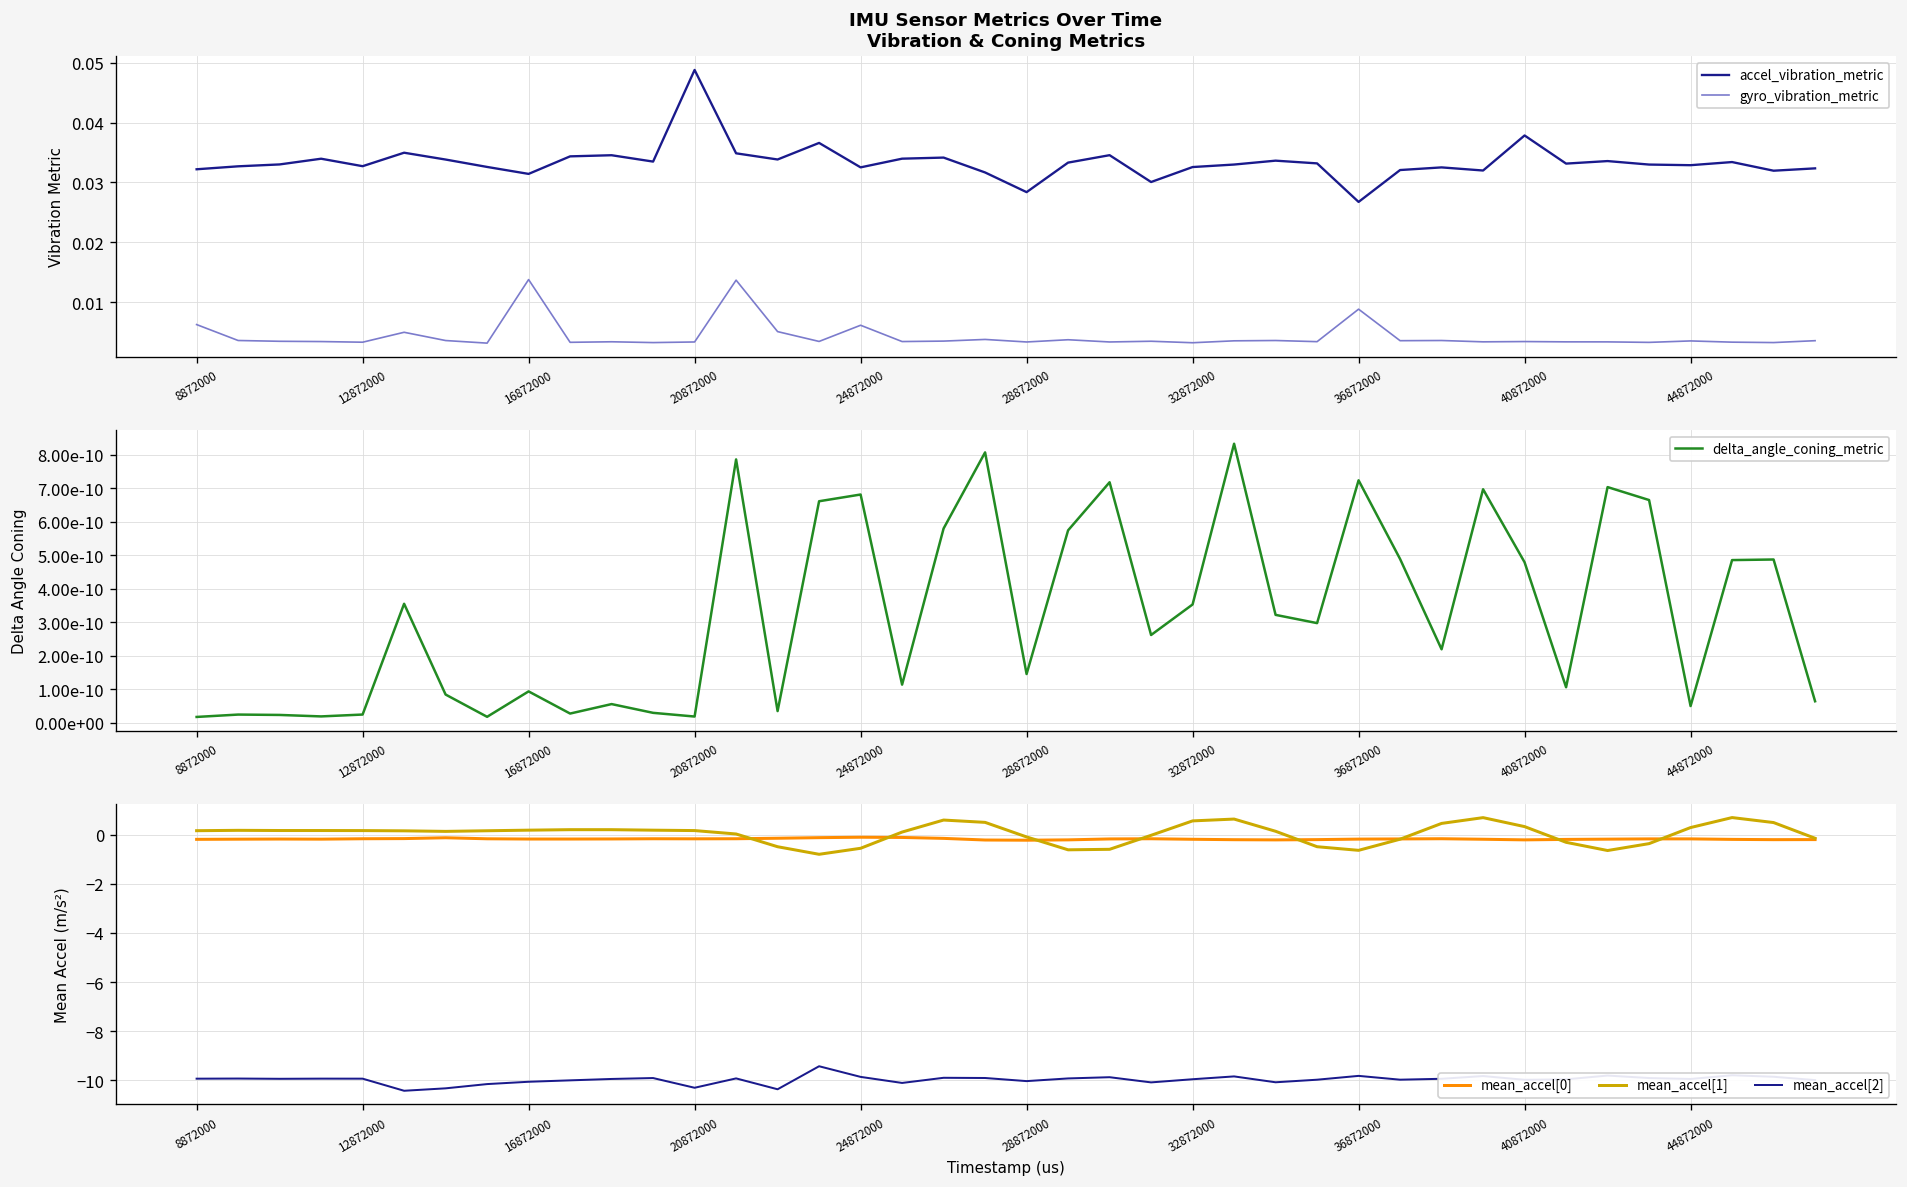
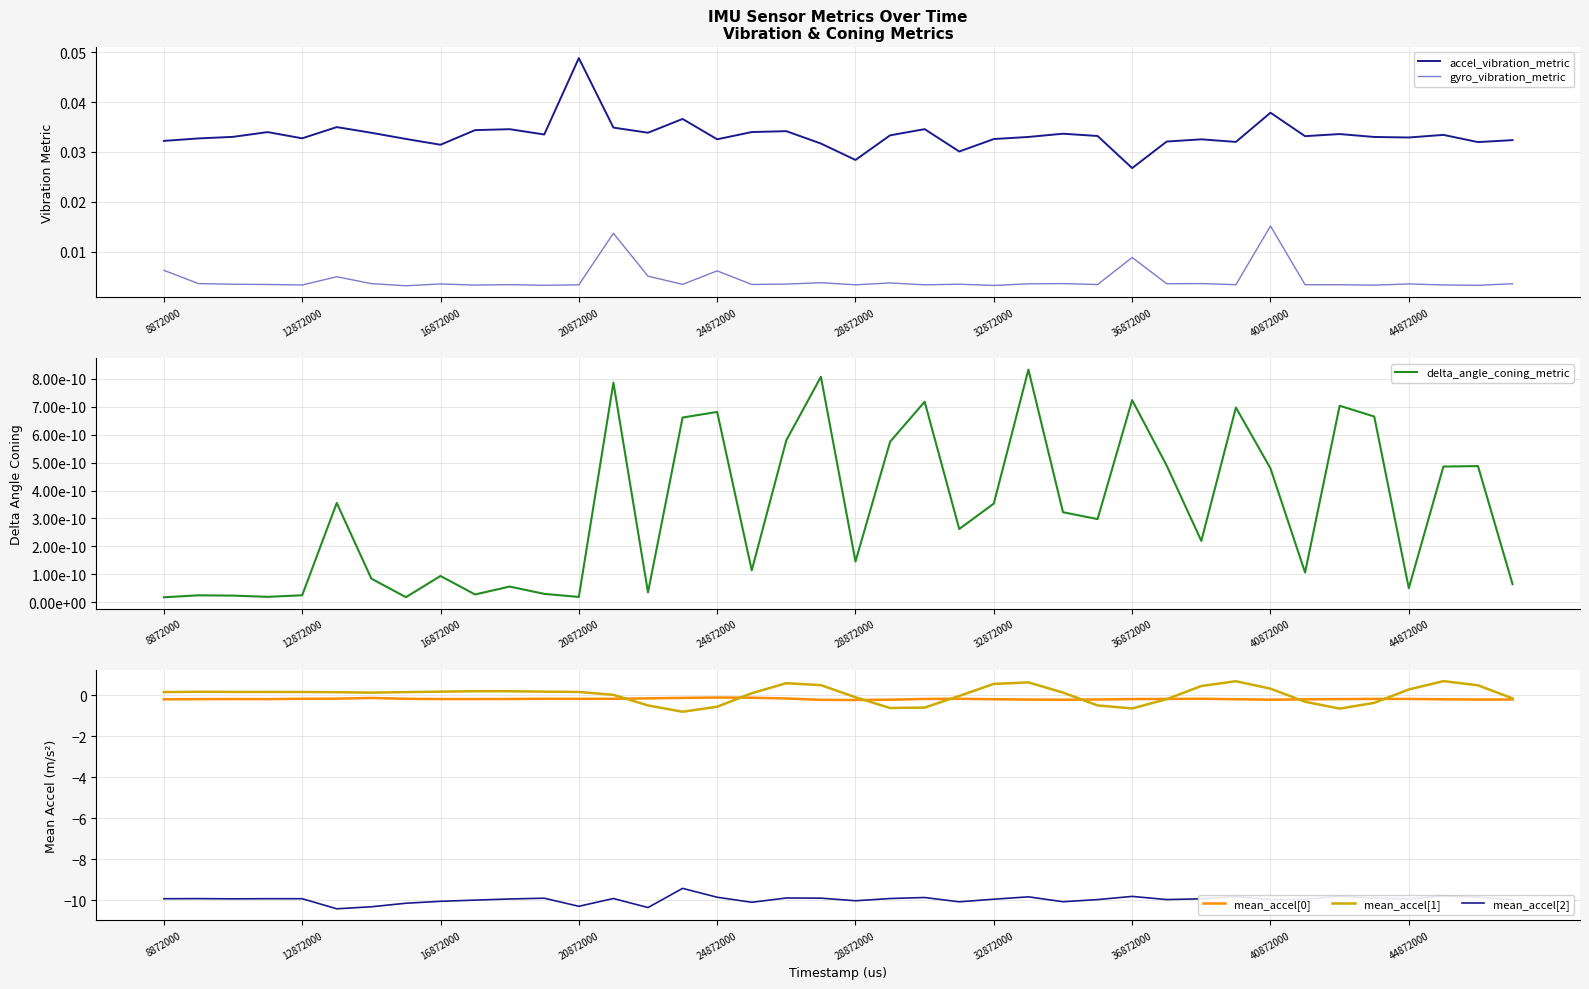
IMU Sensor Metrics Over Time Vibration & Coning Metrics, gyro_vibration_metric, 16872000: 0.014 -> 0.004
IMU Sensor Metrics Over Time Vibration & Coning Metrics, gyro_vibration_metric, 40872000: 0.003 -> 0.015
